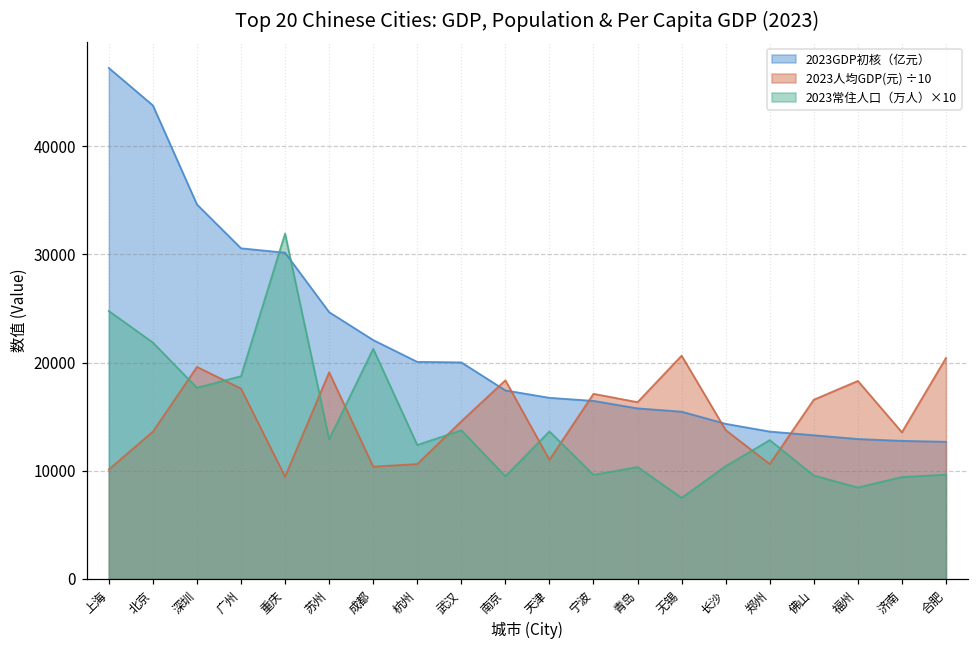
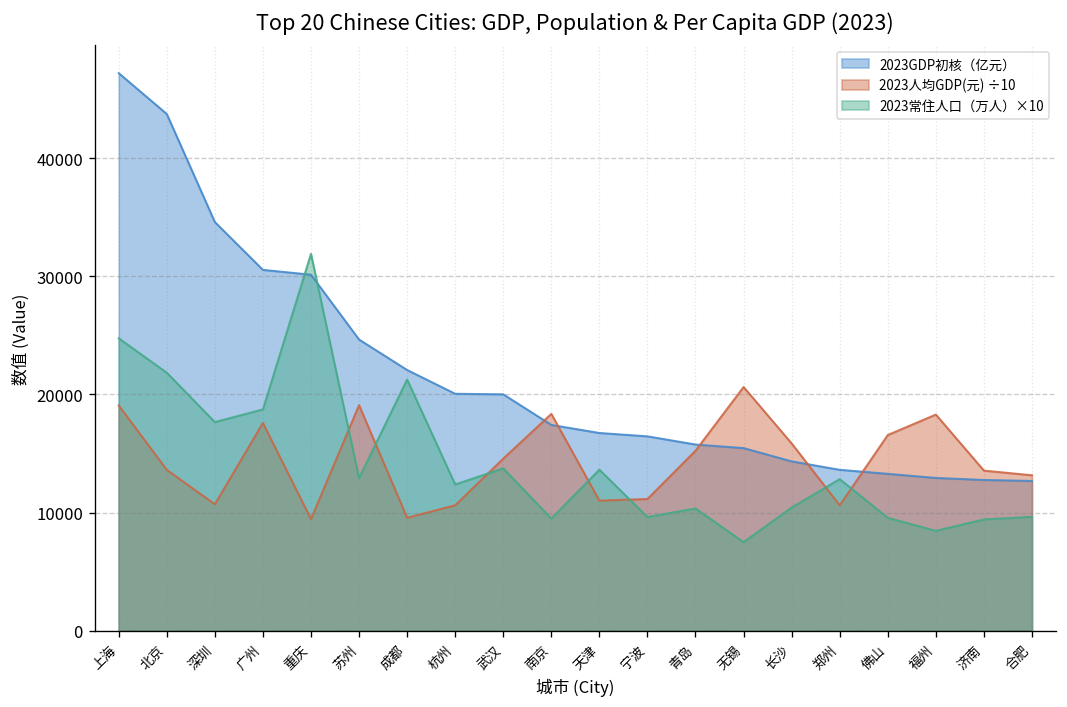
2023人均GDP(元) ÷10, 上海: 10000 -> 19000
2023人均GDP(元) ÷10, 深圳: 20000 -> 11000
2023人均GDP(元) ÷10, 成都: 10400 -> 9600
2023人均GDP(元) ÷10, 宁波: 17000 -> 11000
2023人均GDP(元) ÷10, 青岛: 16000 -> 15000
2023人均GDP(元) ÷10, 长沙: 14000 -> 16000
2023人均GDP(元) ÷10, 合肥: 20000 -> 13000
